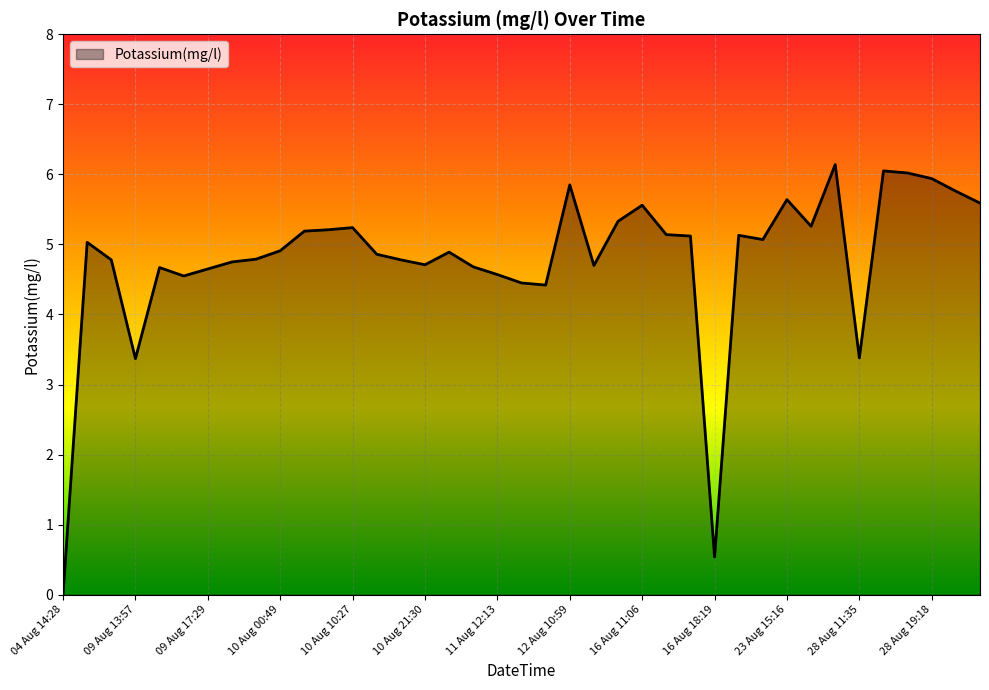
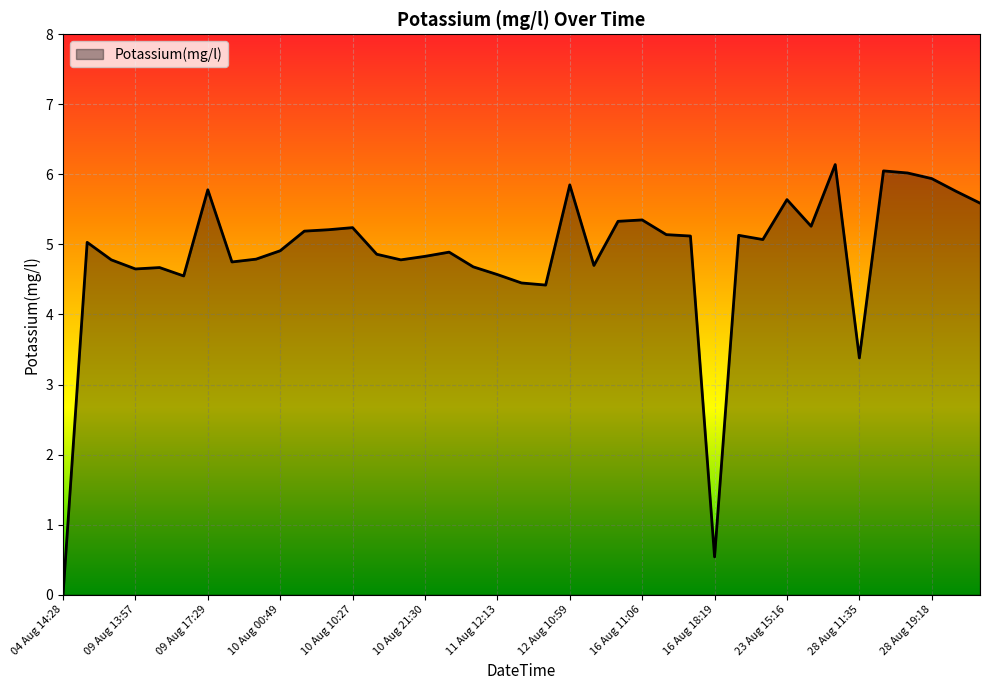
09 Aug 13:57: 3.4 -> 4.7
09 Aug 17:29: 4.7 -> 5.8
10 Aug 21:30: 4.7 -> 4.8
16 Aug 11:06: 5.6 -> 5.4
